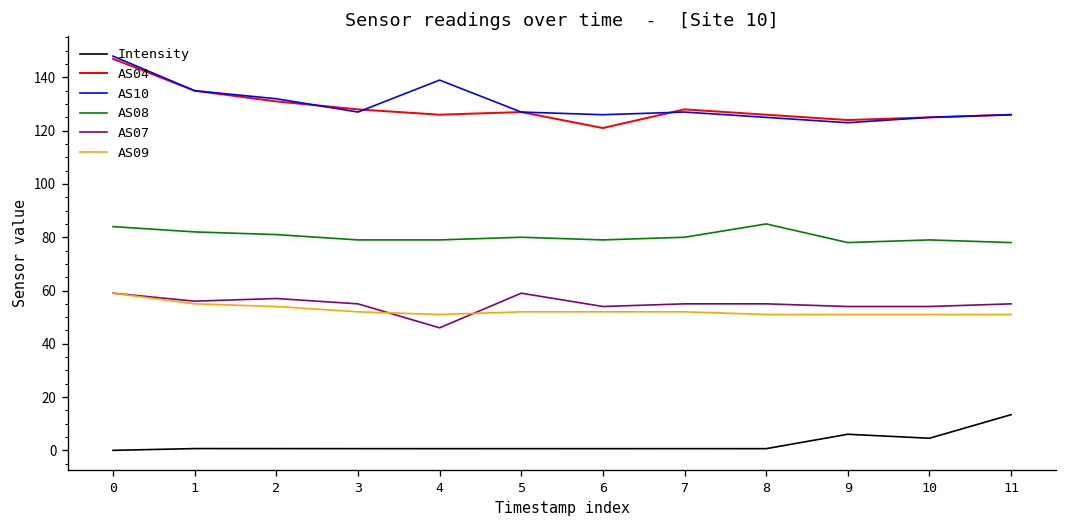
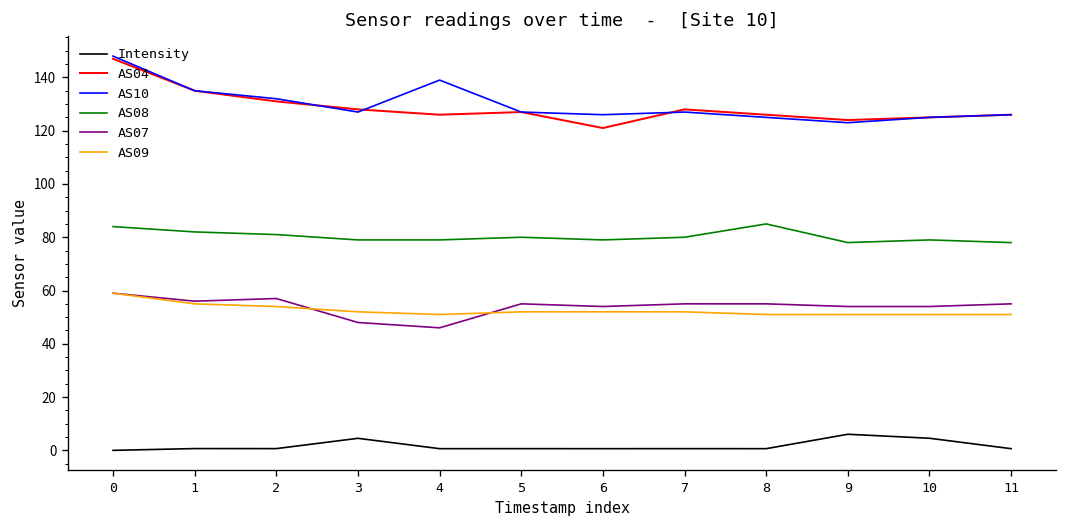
Intensity, 3: 1 -> 5
AS07, 3: 55 -> 48
AS07, 5: 59 -> 55
Intensity, 11: 13 -> 1
